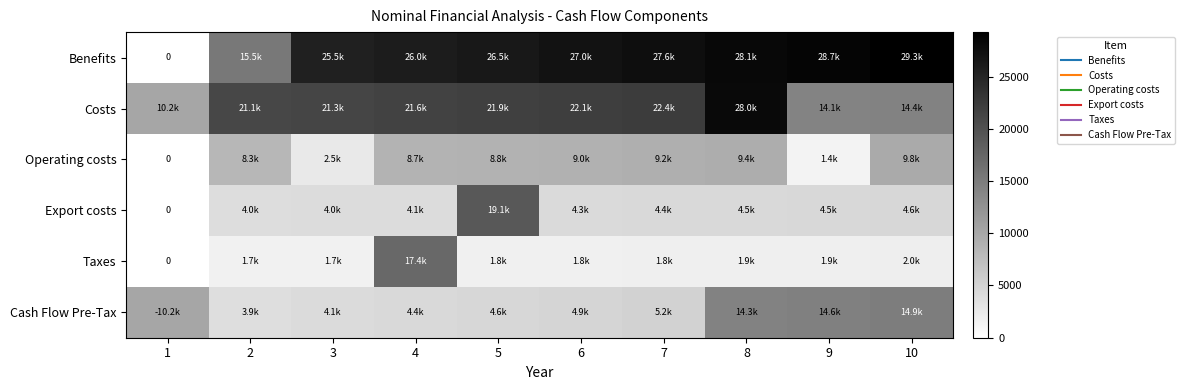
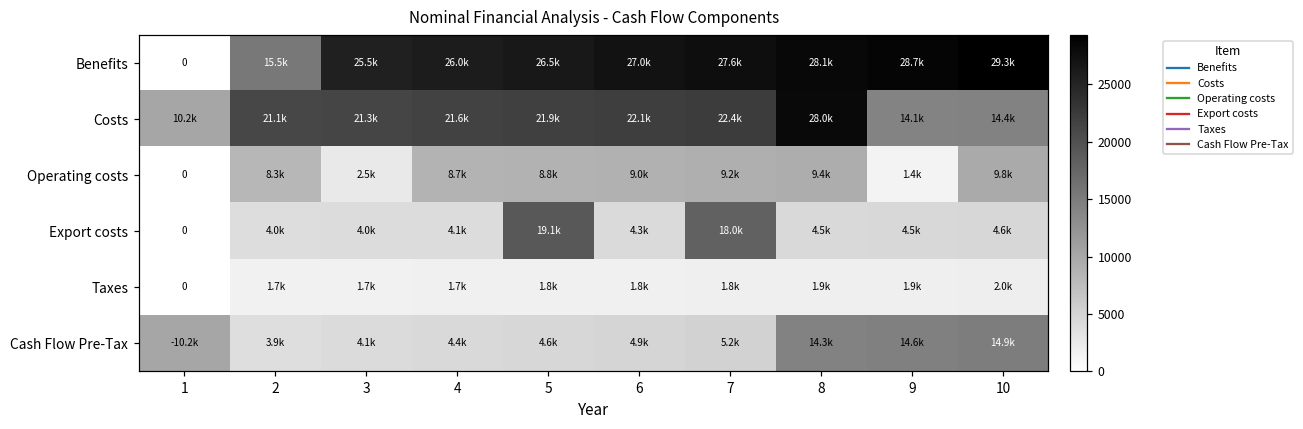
Export costs, 7: 4.4k -> 18.0k
Taxes, 4: 17.4k -> 1.7k
